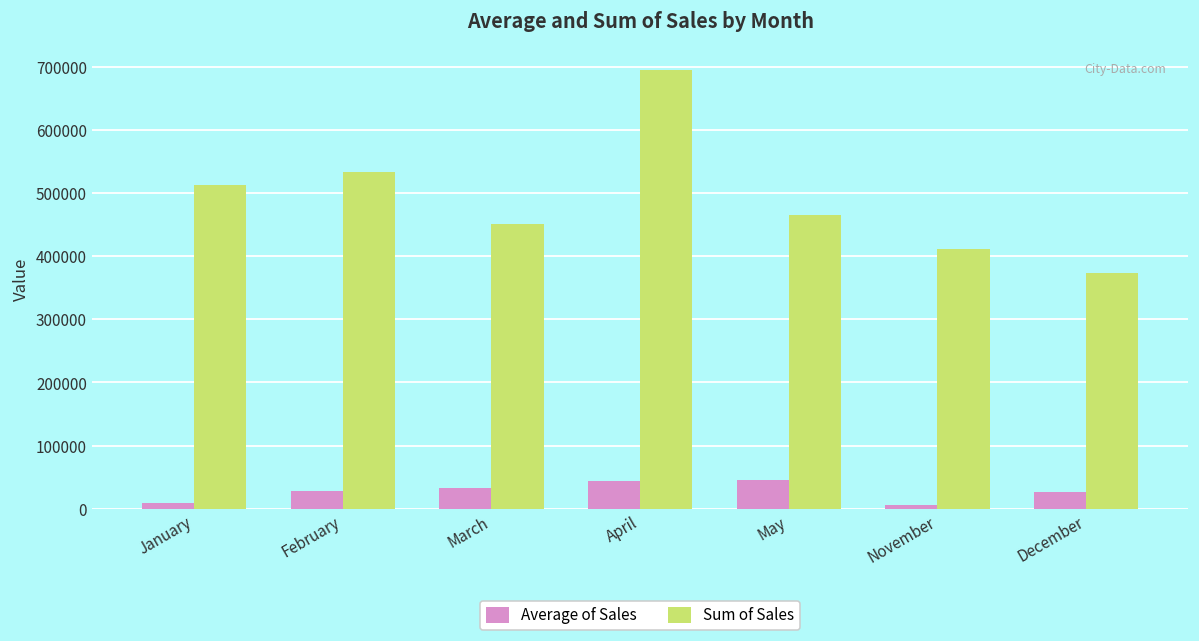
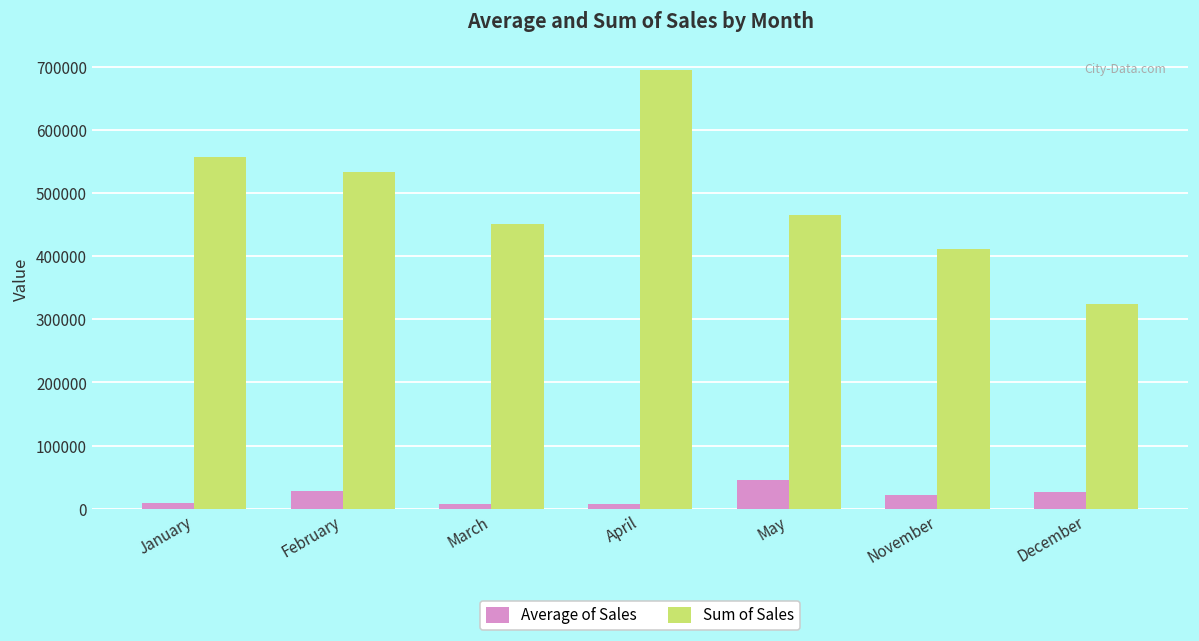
Sum of Sales, January: 510000 -> 560000
Average of Sales, March: 30000 -> 10000
Average of Sales, April: 40000 -> 10000
Average of Sales, November: 10000 -> 20000
Sum of Sales, December: 370000 -> 320000
